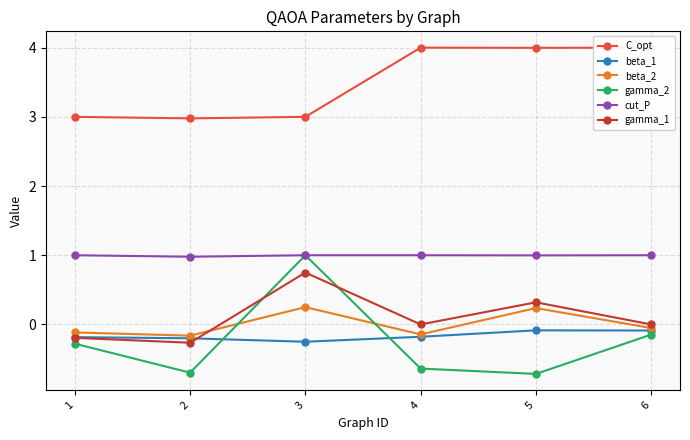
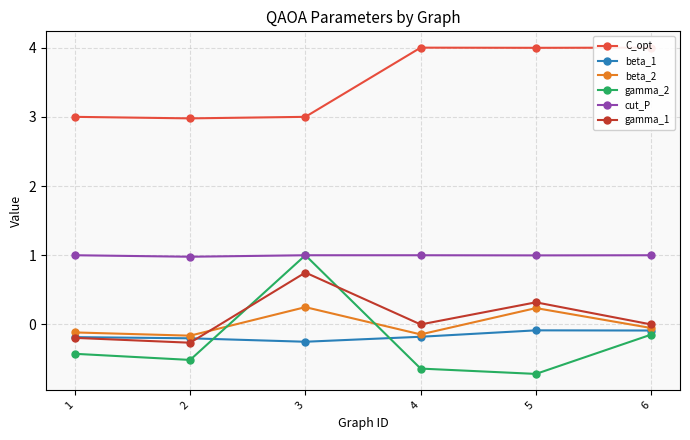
gamma_2, 1: -0.3 -> -0.4
gamma_2, 2: -0.7 -> -0.5
